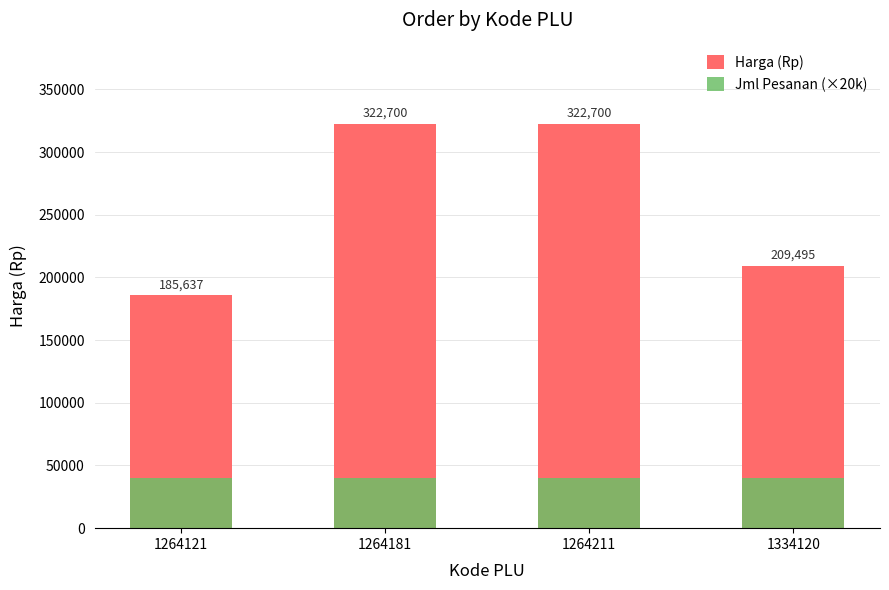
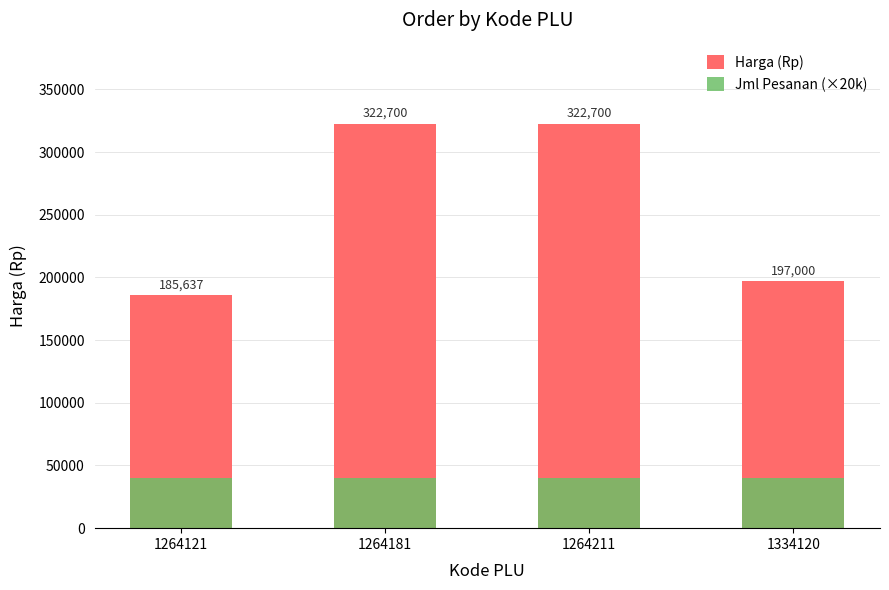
Harga (Rp), 1334120: 209,495 -> 197,000
